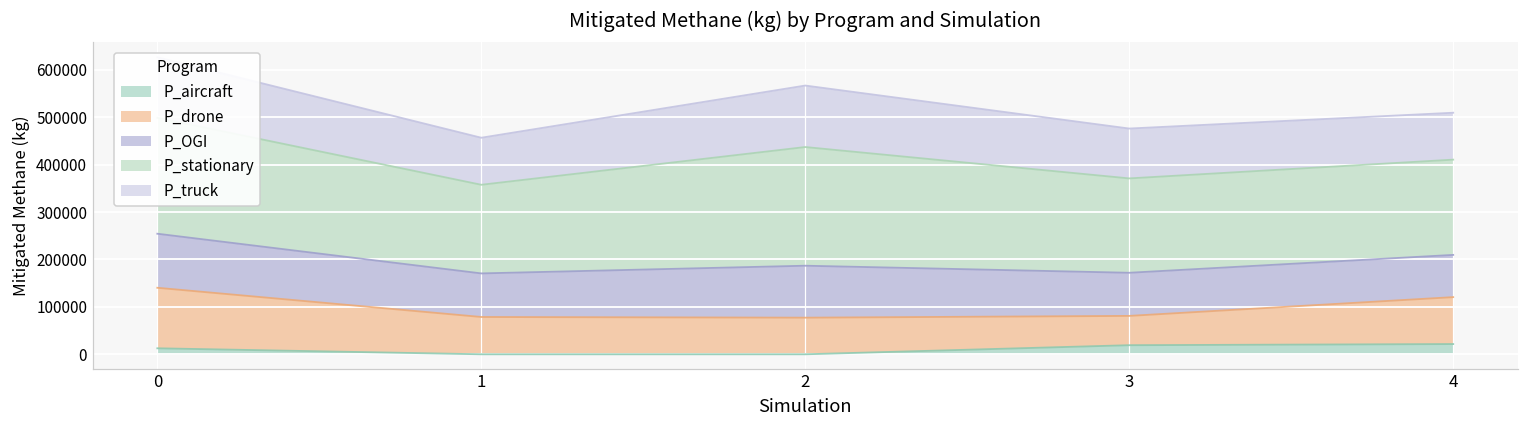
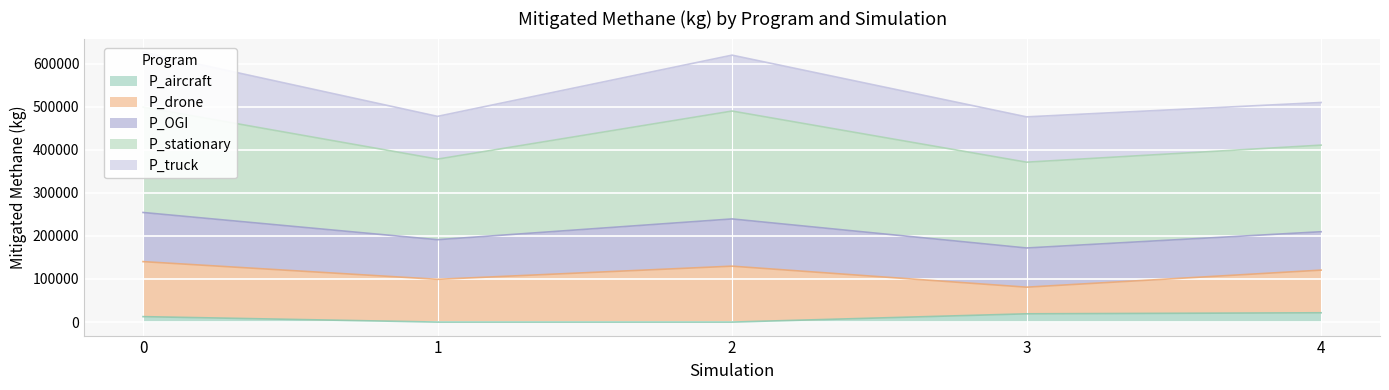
P_drone, 1: 80000 -> 100000
P_drone, 2: 80000 -> 130000
